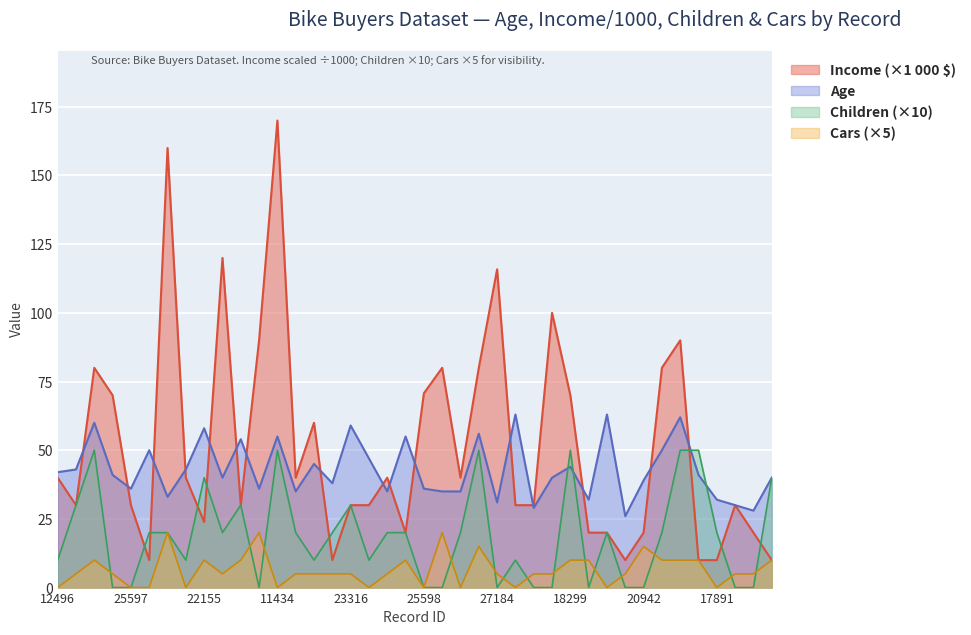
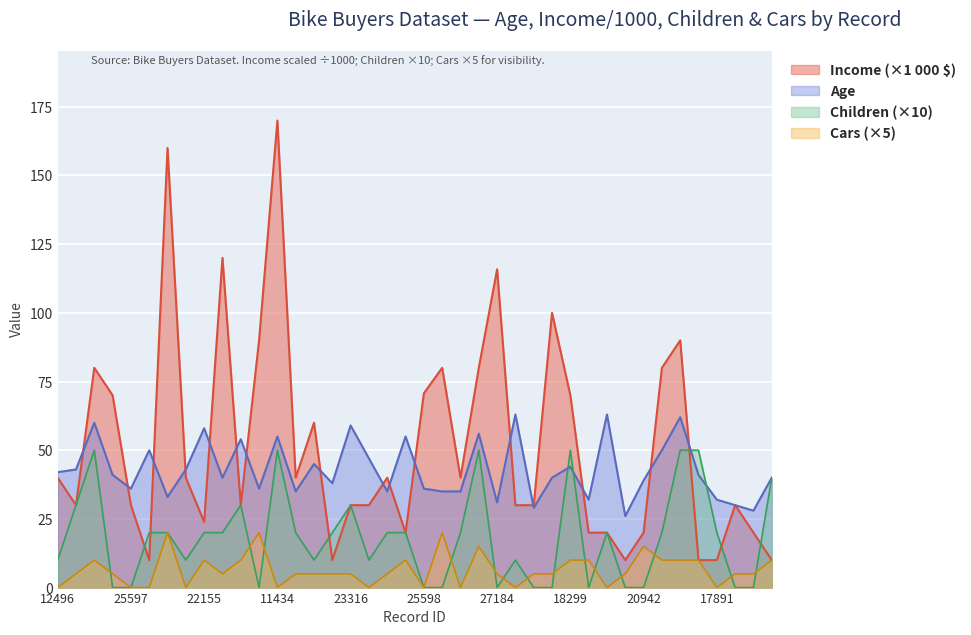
Children (×10), 22155: 40 -> 20
